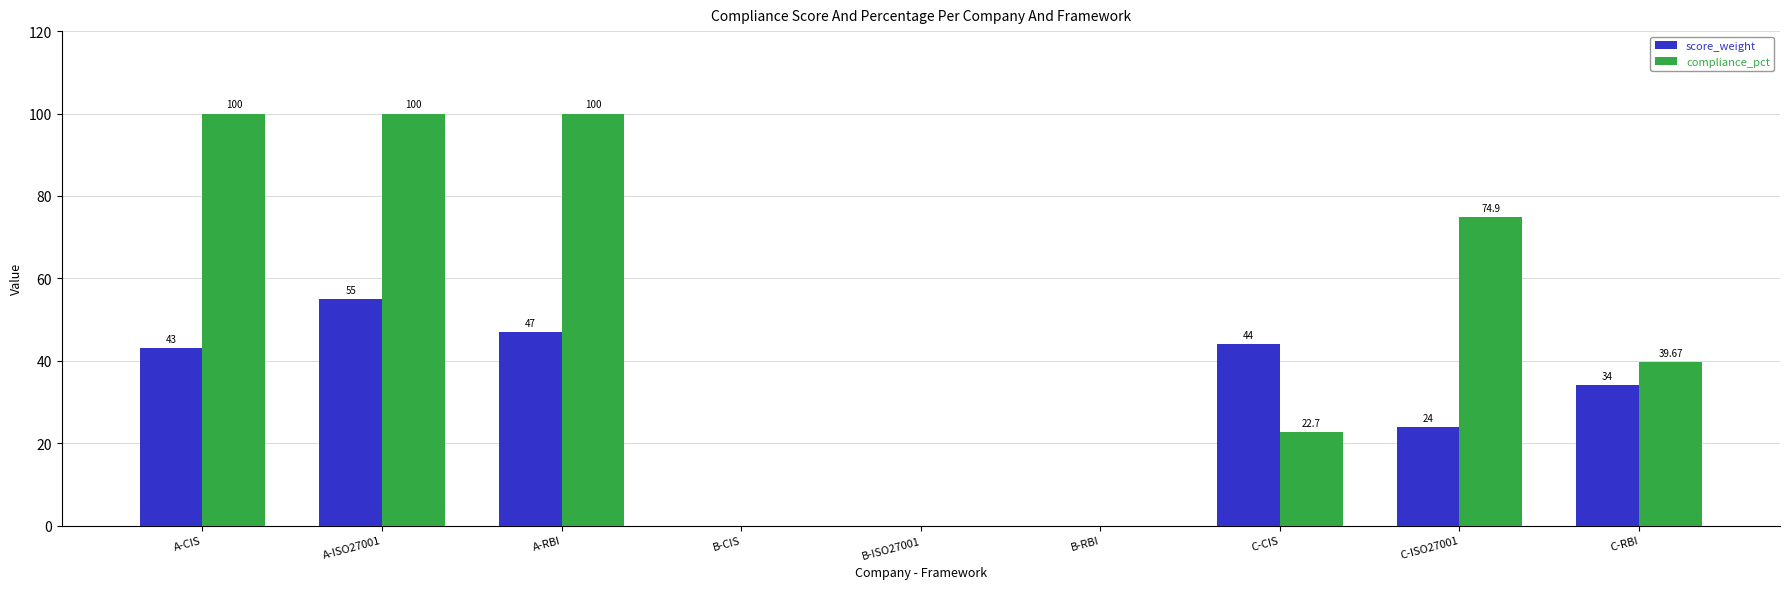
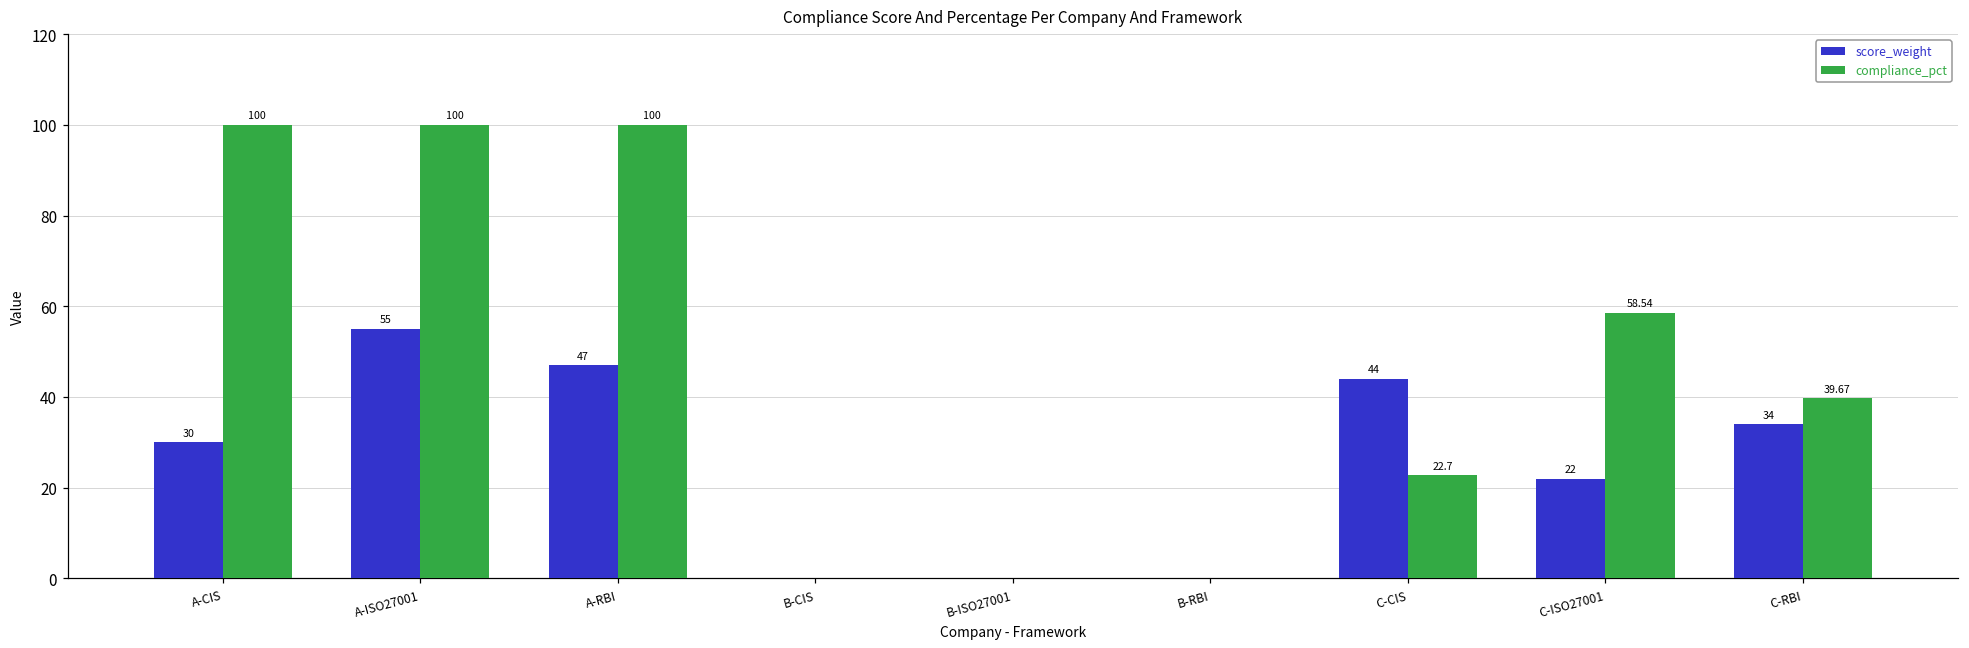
score_weight, A-CIS: 43 -> 30
score_weight, C-ISO27001: 24 -> 22
compliance_pct, C-ISO27001: 74.9 -> 58.54
